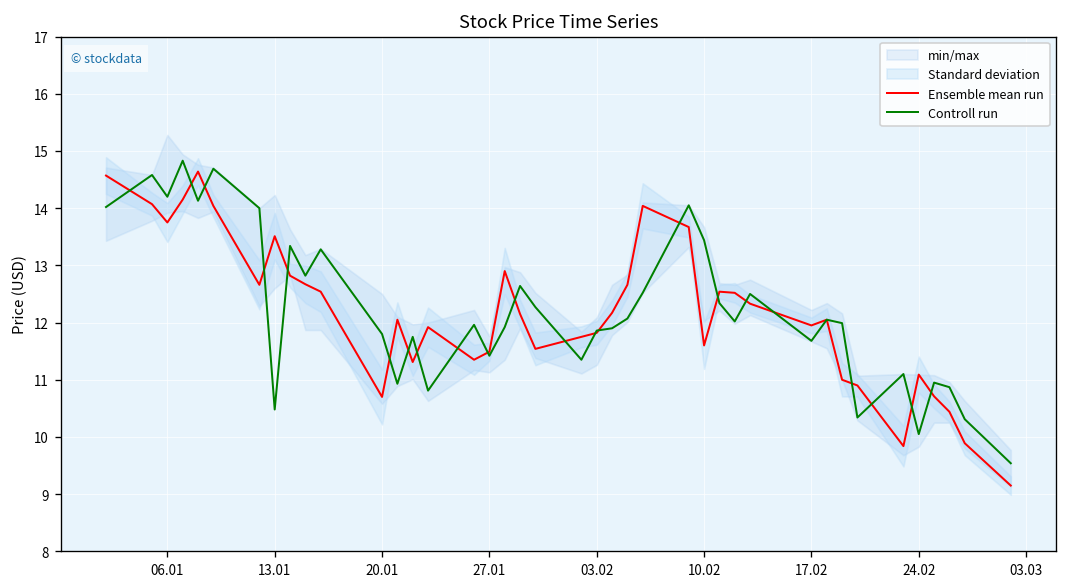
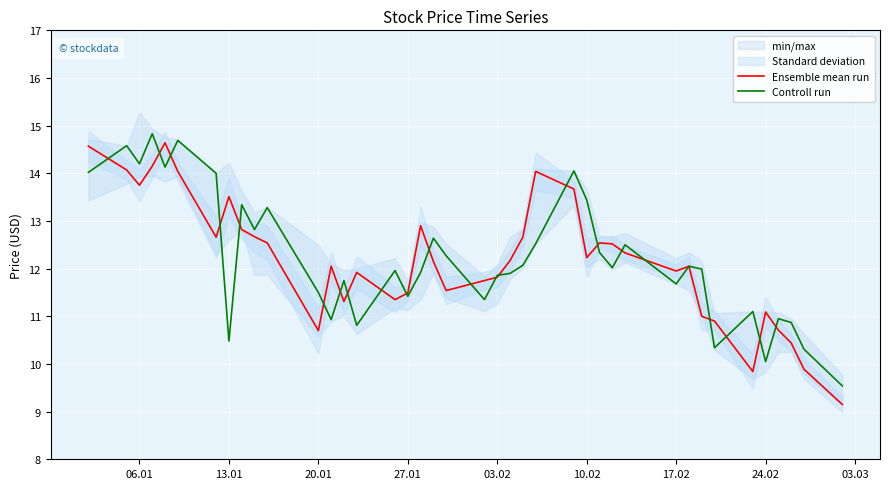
Controll run, 20.01: 11.8 -> 11.5
Ensemble mean run, 10.02: 11.6 -> 12.2
